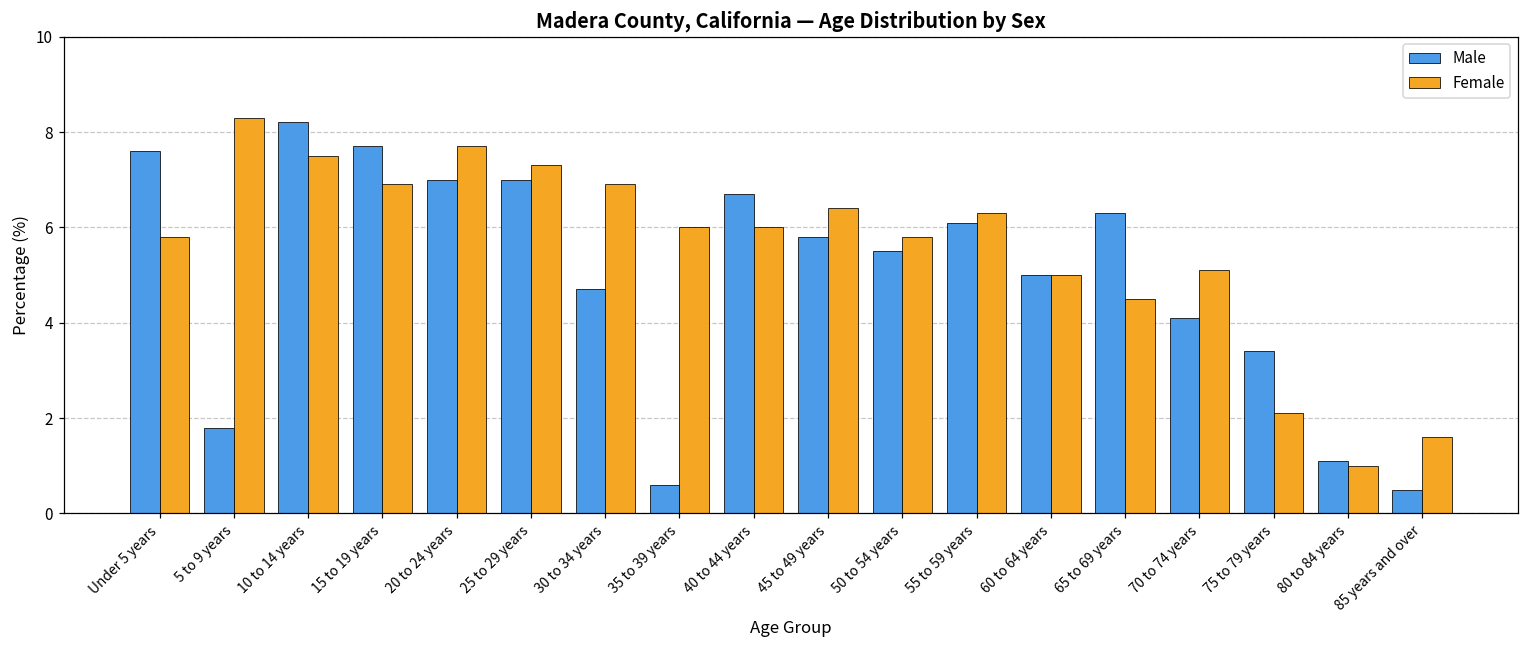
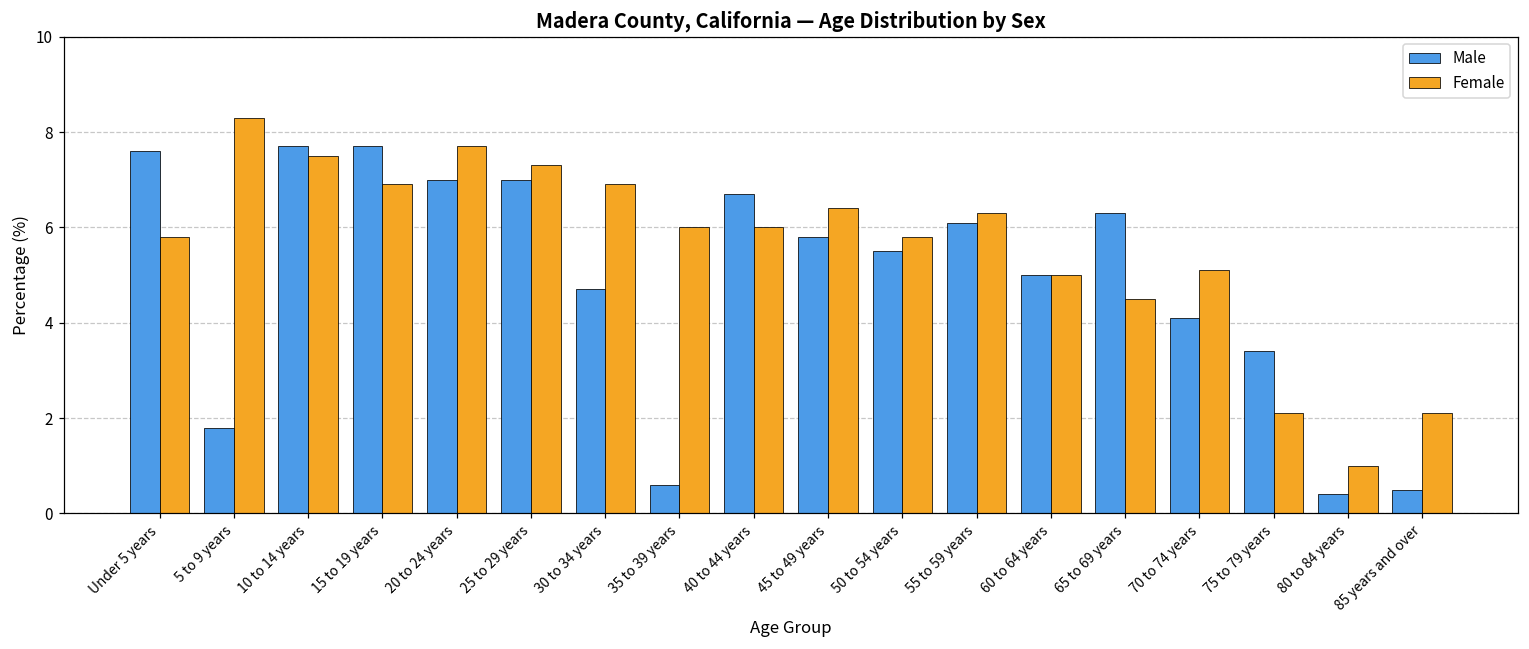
Male, 10 to 14 years: 8.2 -> 7.7
Male, 80 to 84 years: 1.1 -> 0.4
Female, 85 years and over: 1.6 -> 2.1
